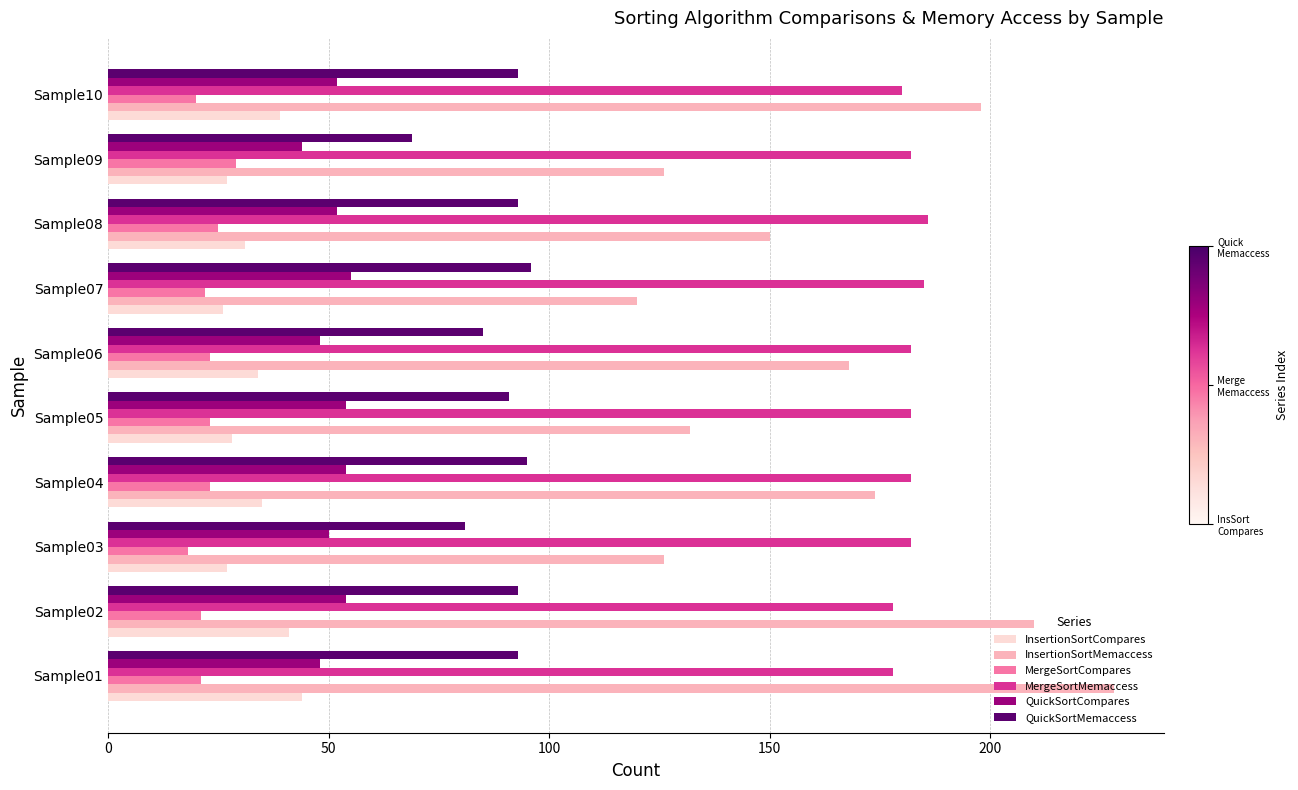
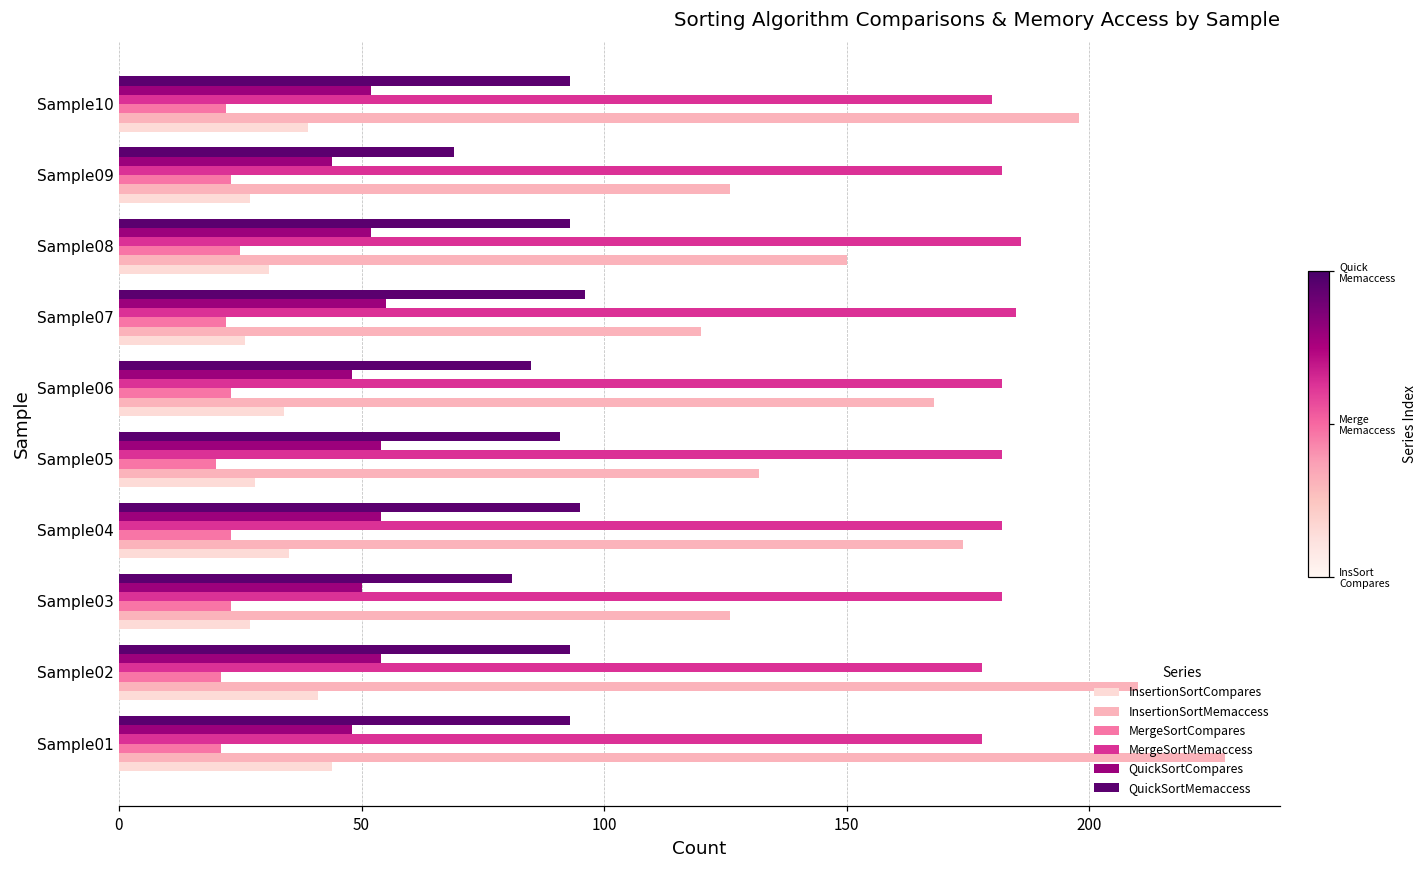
MergeSortCompares, Sample10: 20 -> 22
MergeSortCompares, Sample09: 29 -> 23
MergeSortCompares, Sample05: 23 -> 20
MergeSortCompares, Sample03: 18 -> 23
